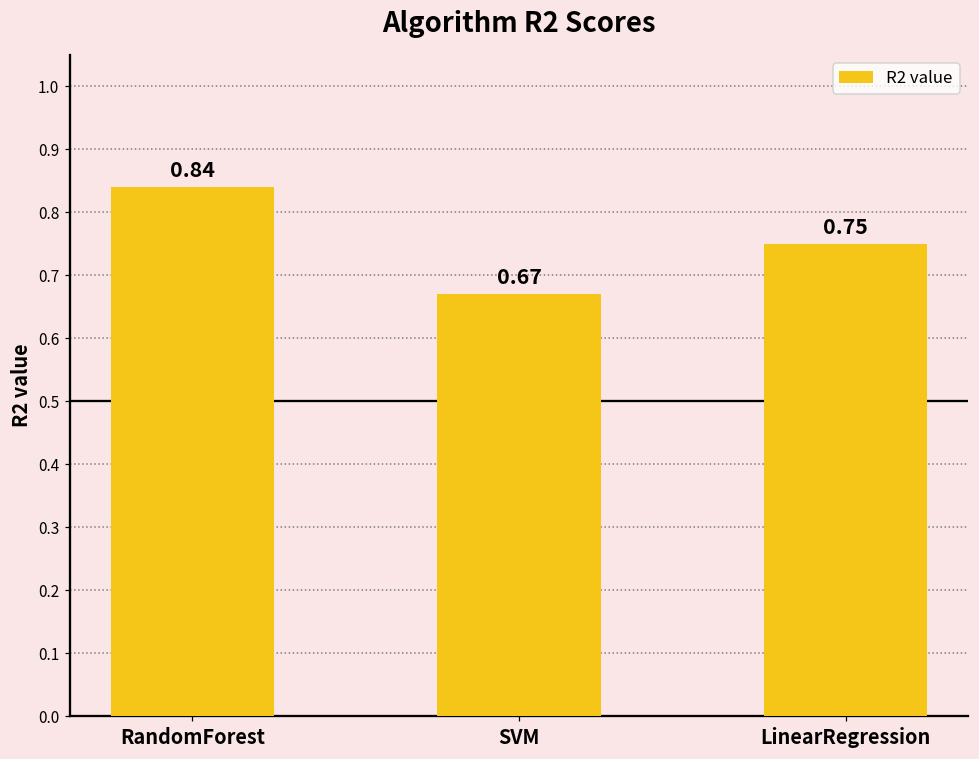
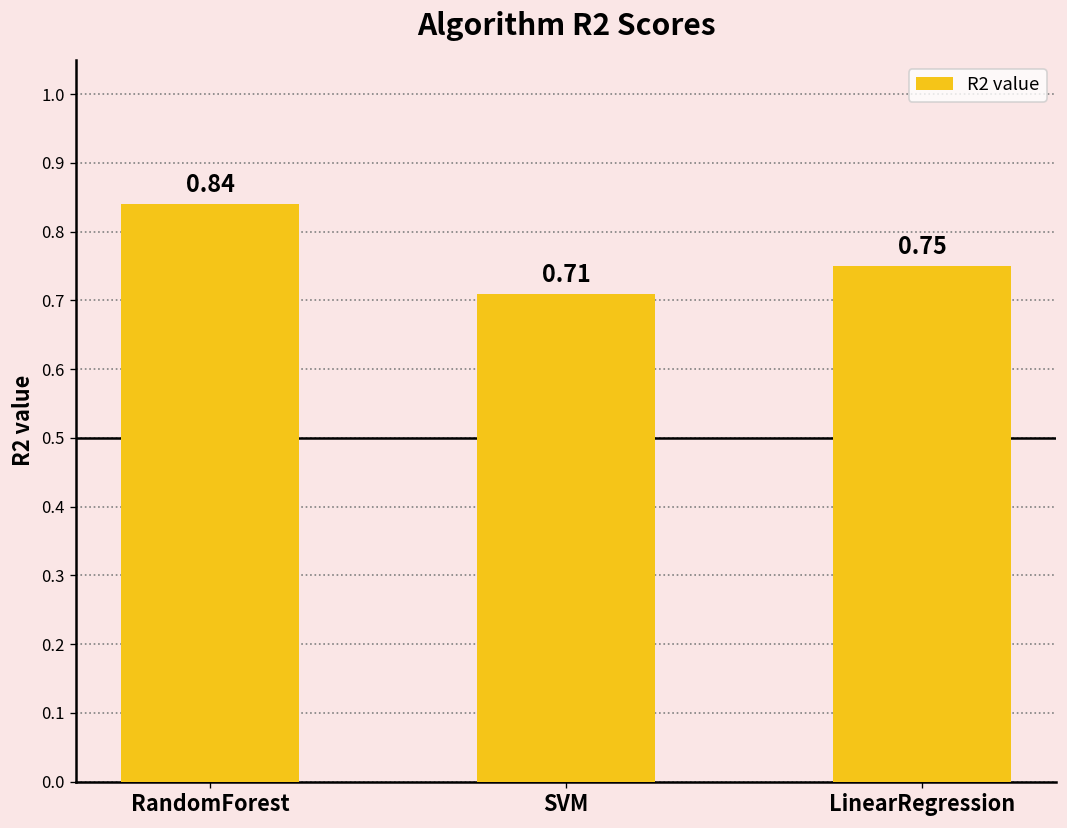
SVM: 0.67 -> 0.71
